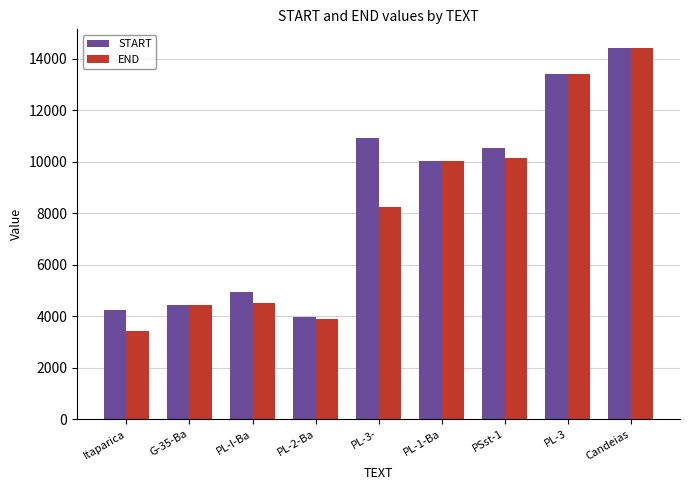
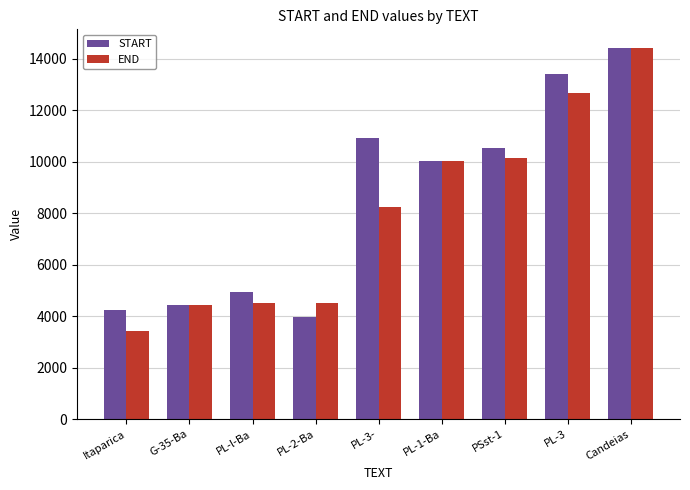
END, PL-2-Ba: 3900 -> 4500
END, PL-3: 13400 -> 12700
